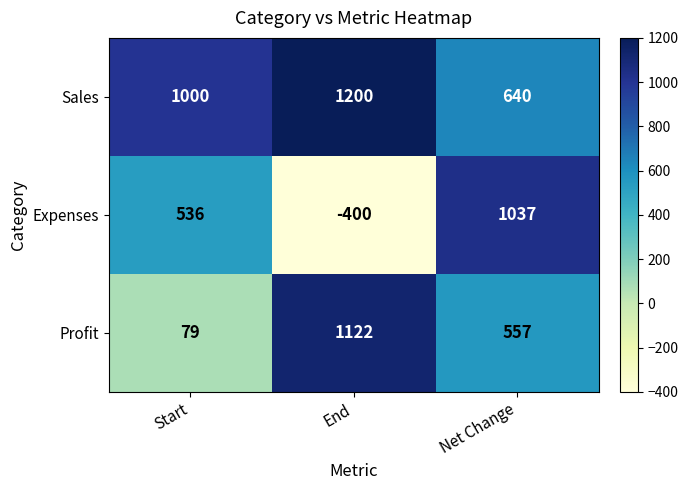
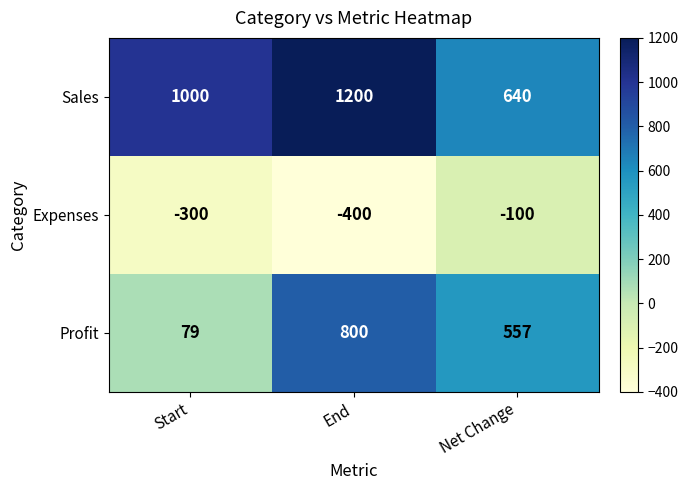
Expenses, Start: 536 -> -300
Expenses, Net Change: 1037 -> -100
Profit, End: 1122 -> 800
